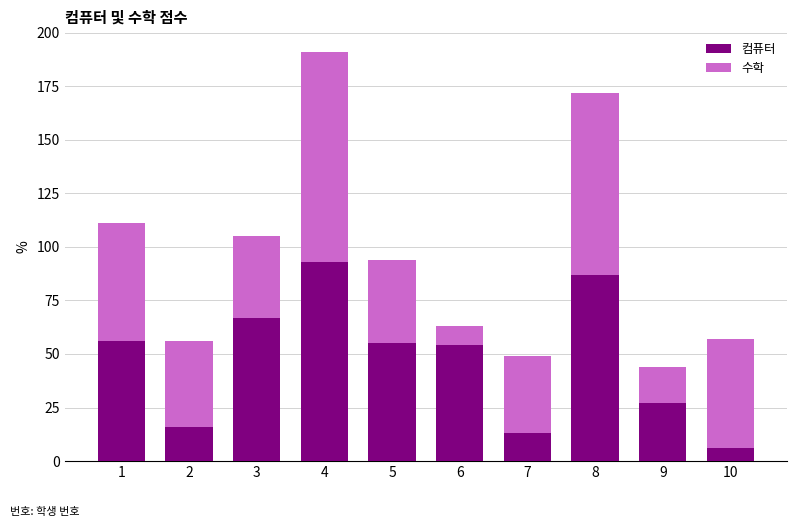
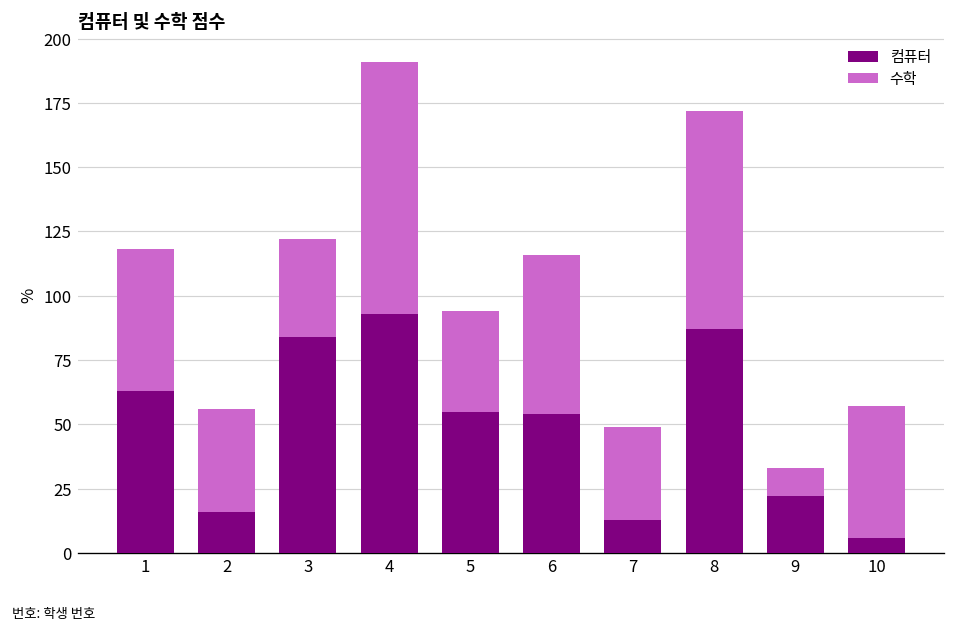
컴퓨터, 1: 56 -> 63
컴퓨터, 3: 67 -> 84
수학, 6: 9 -> 62
컴퓨터, 9: 27 -> 22
수학, 9: 17 -> 11
